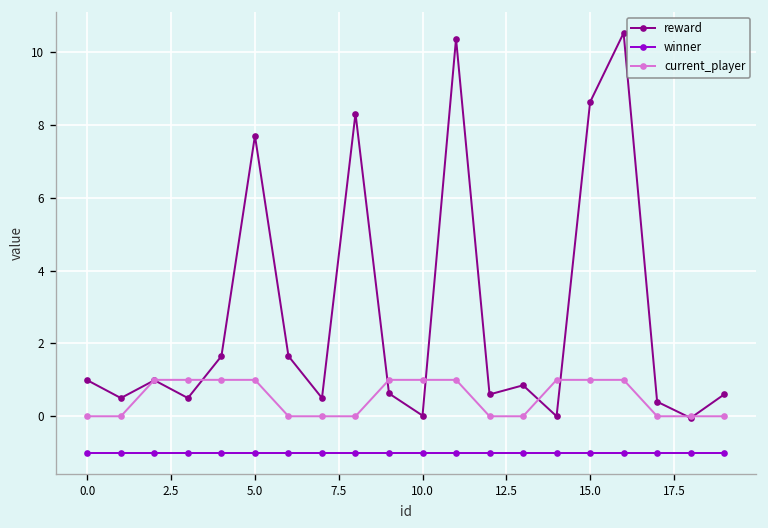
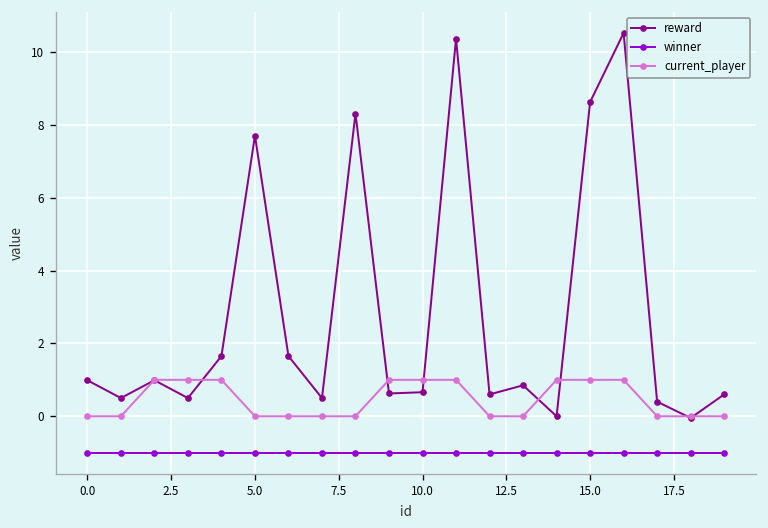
current_player, 5.0: 1 -> 0
reward, 10.0: 0.0 -> 0.7
